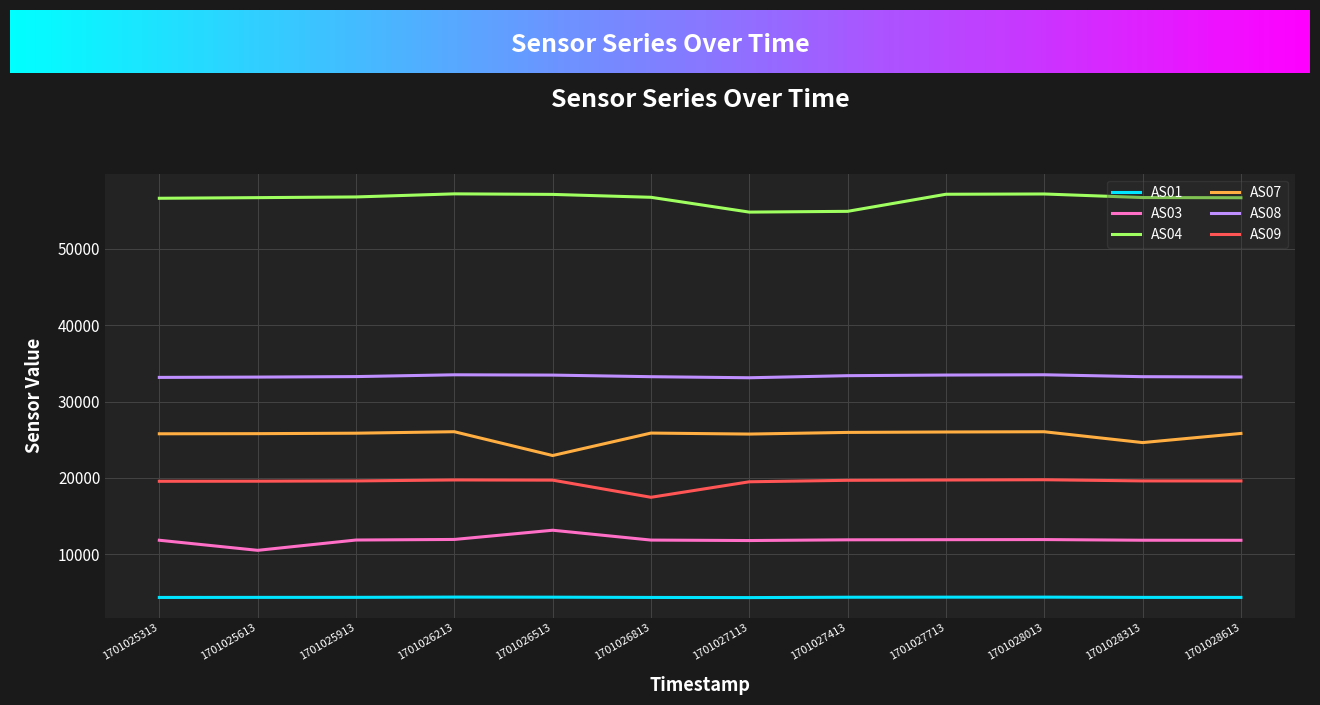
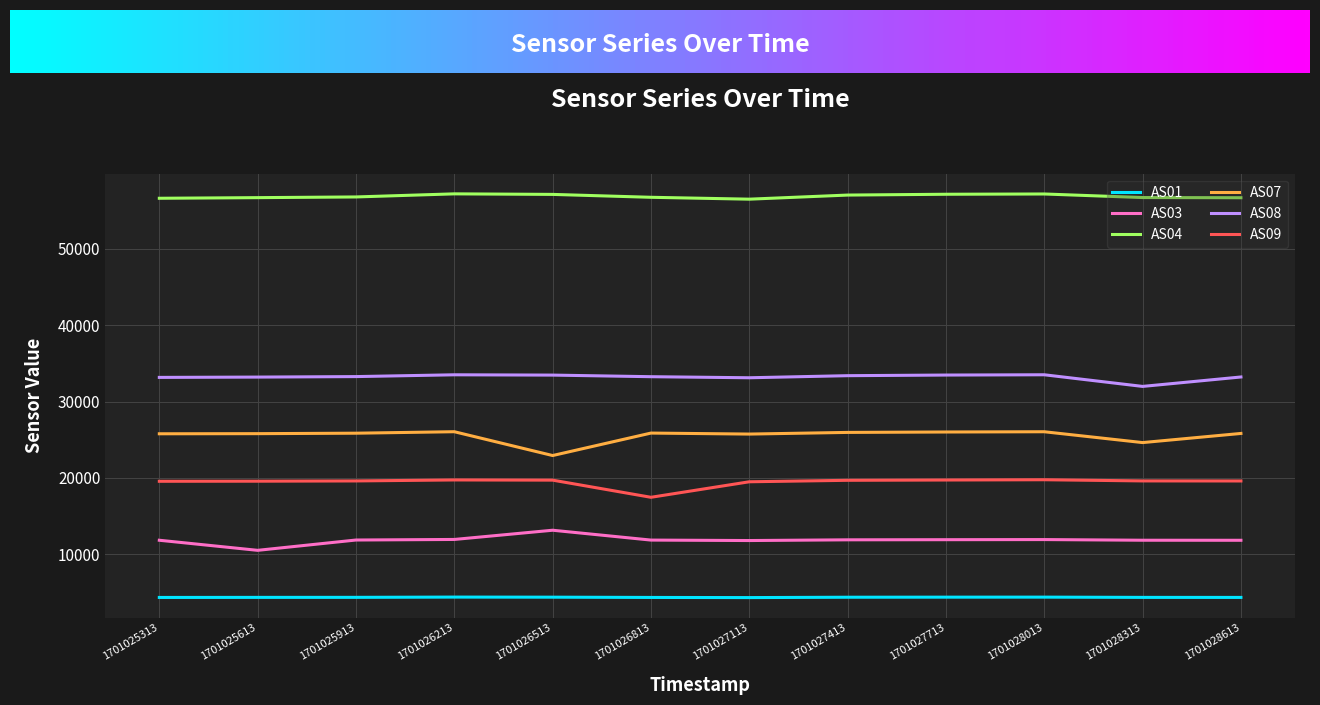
AS04, 1701027113: 55000 -> 56000
AS04, 1701027413: 55000 -> 57000
AS08, 1701028313: 33000 -> 32000
